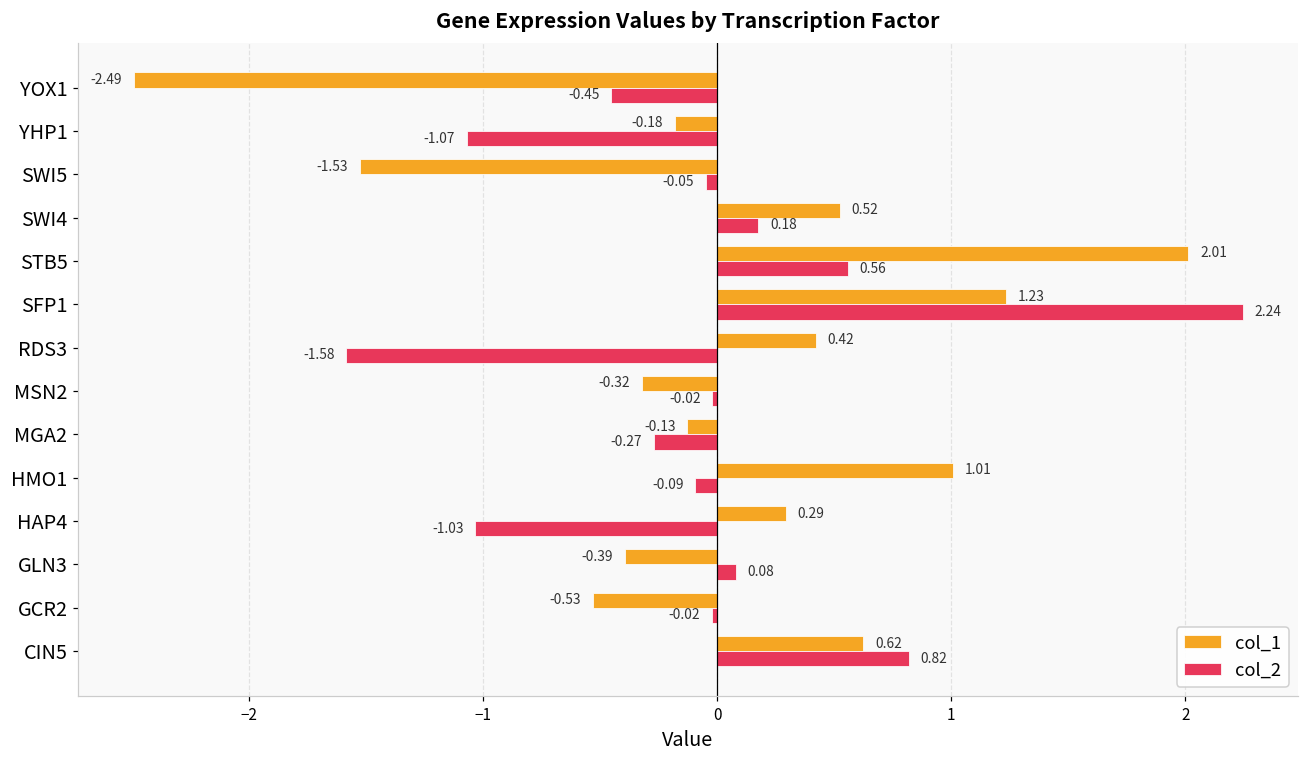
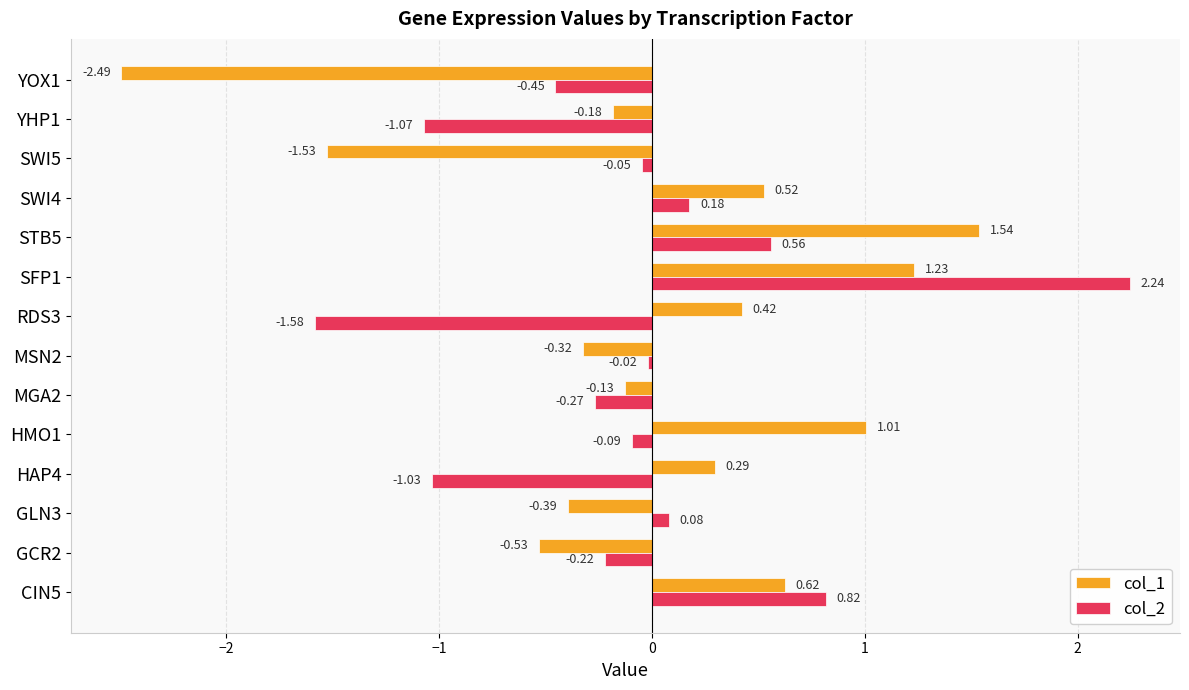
col_1, STB5: 2.01 -> 1.54
col_2, GCR2: -0.02 -> -0.22
